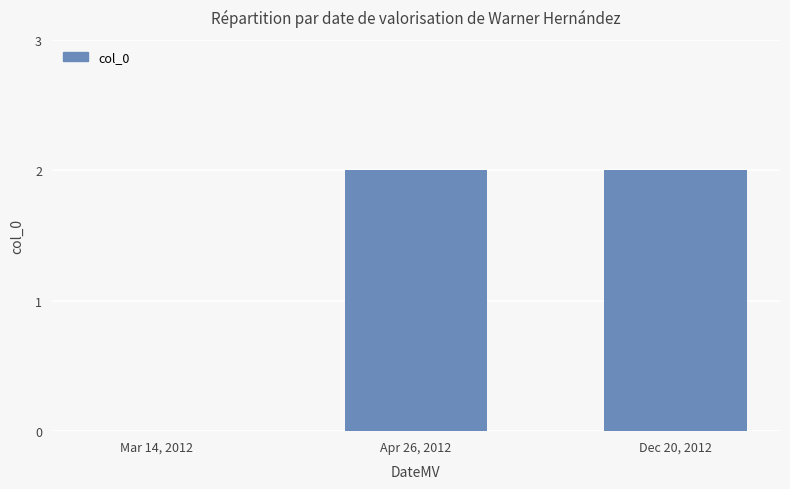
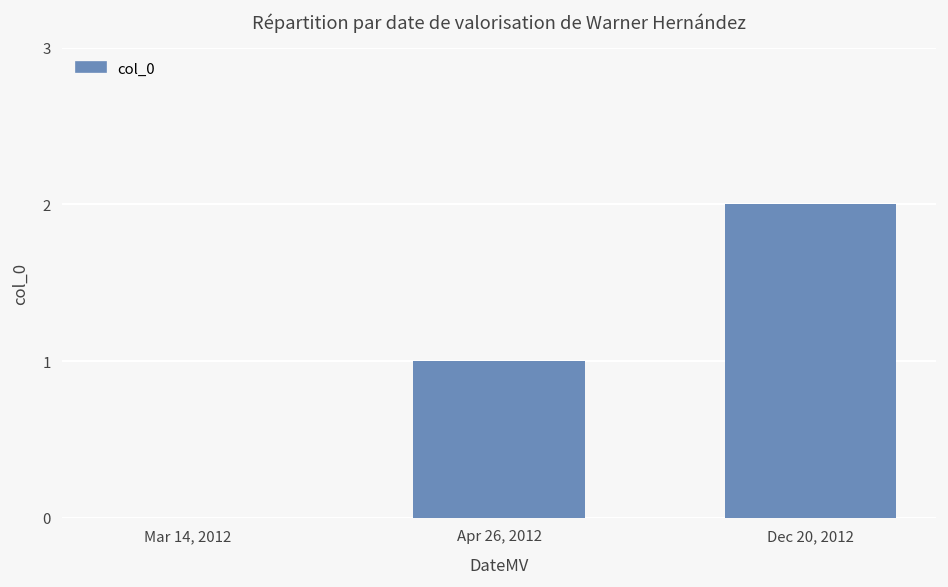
Apr 26, 2012: 2 -> 1
